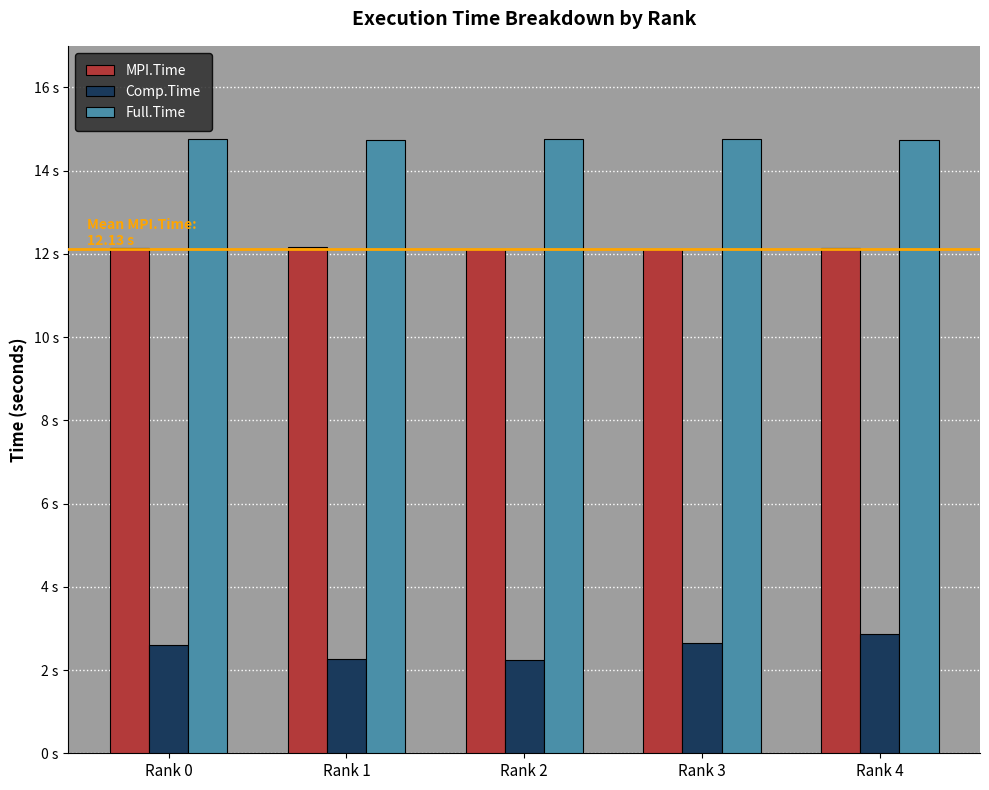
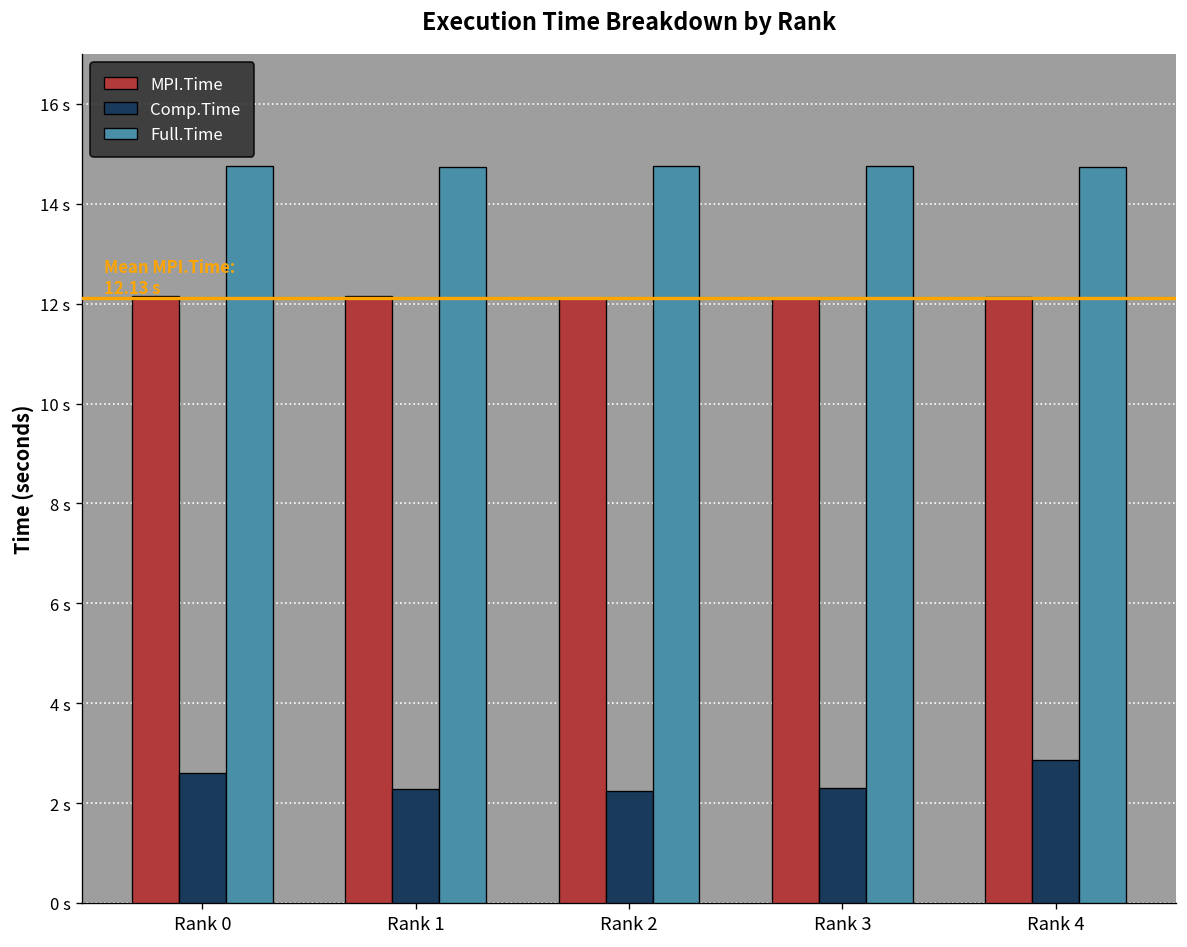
Comp.Time, Rank 3: 2.6 s -> 2.3 s
